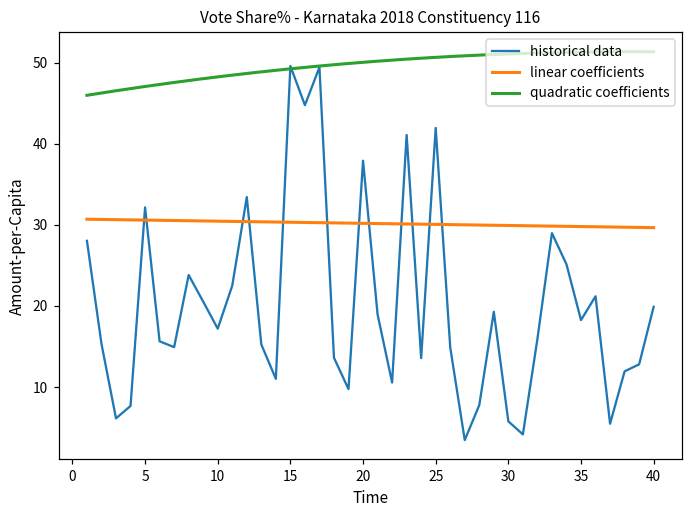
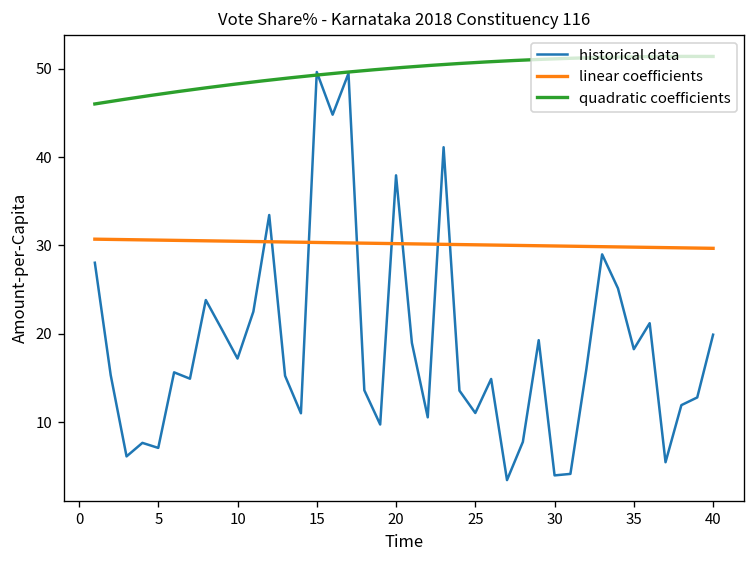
historical data, 5: 32 -> 7
historical data, 25: 42 -> 11
historical data, 30: 6 -> 4
